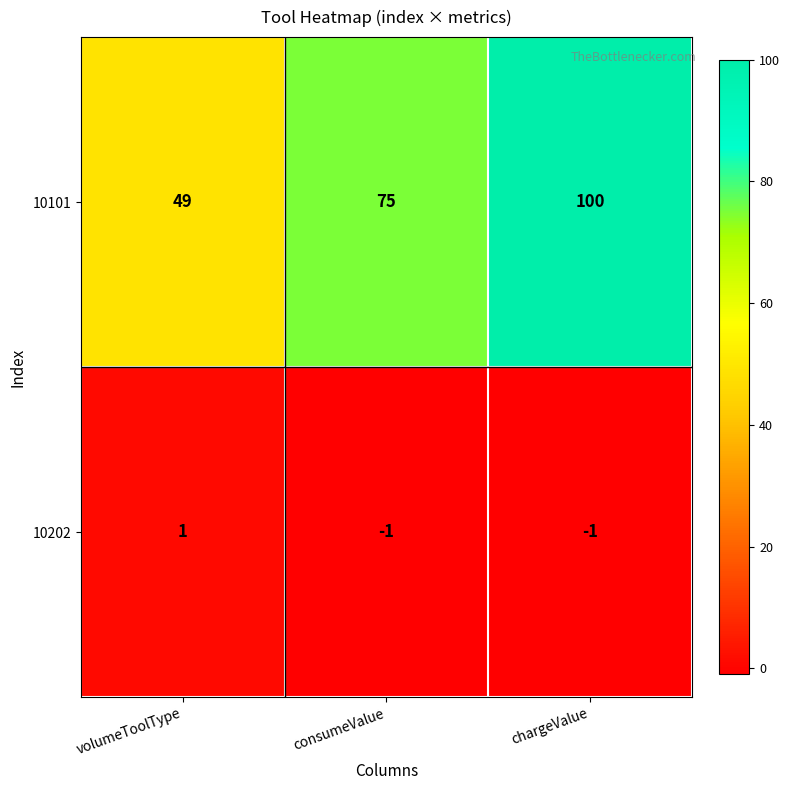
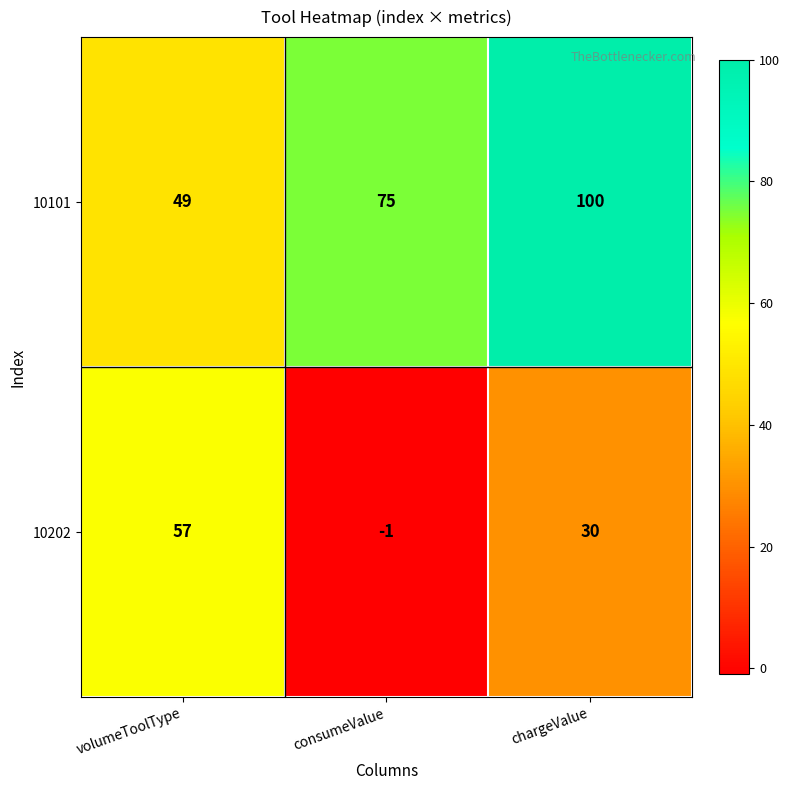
10202, volumeToolType: 1 -> 57
10202, chargeValue: -1 -> 30
